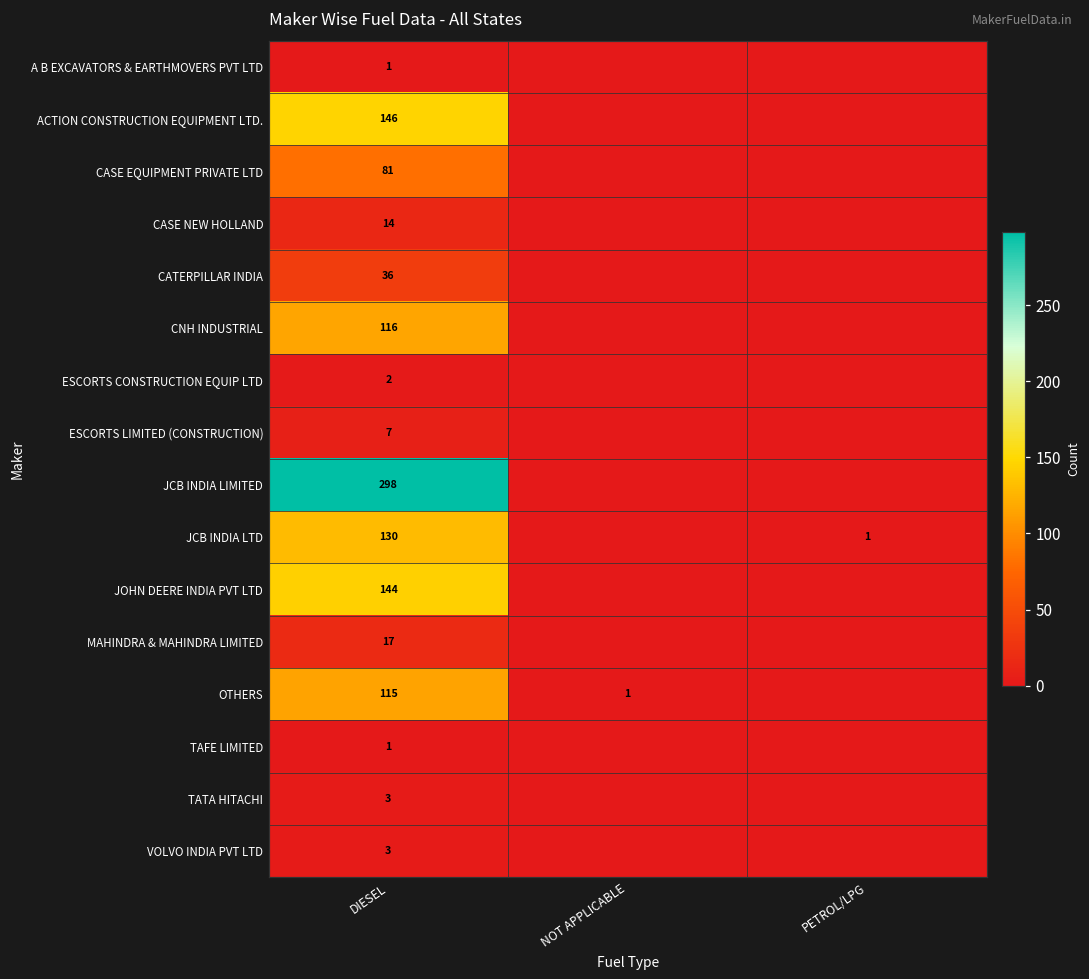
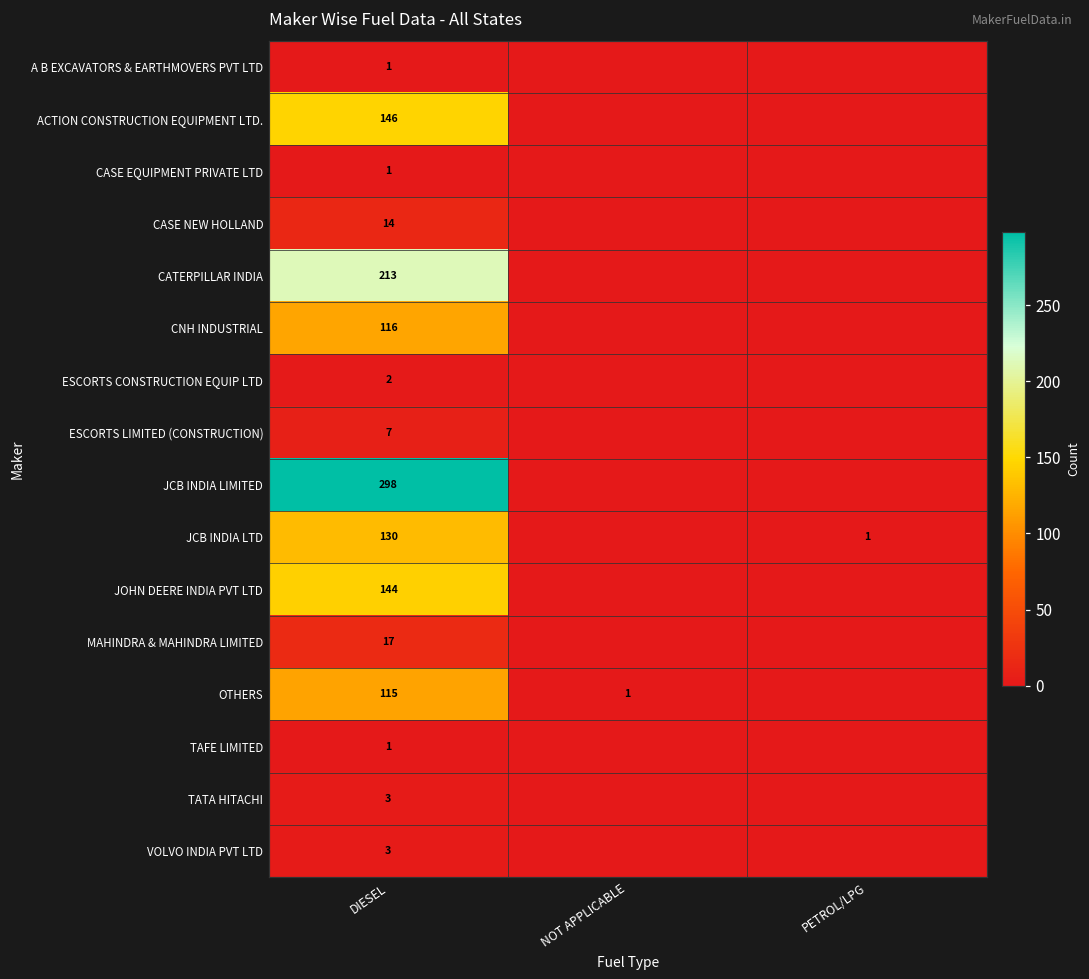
CASE EQUIPMENT PRIVATE LTD, DIESEL: 81 -> 1
CATERPILLAR INDIA, DIESEL: 36 -> 213
